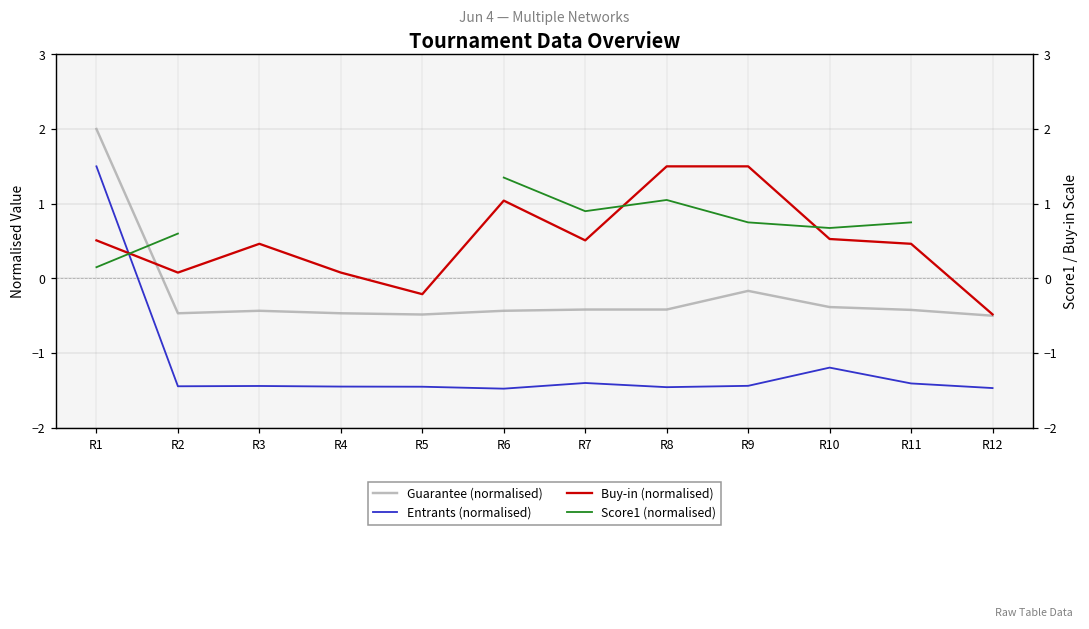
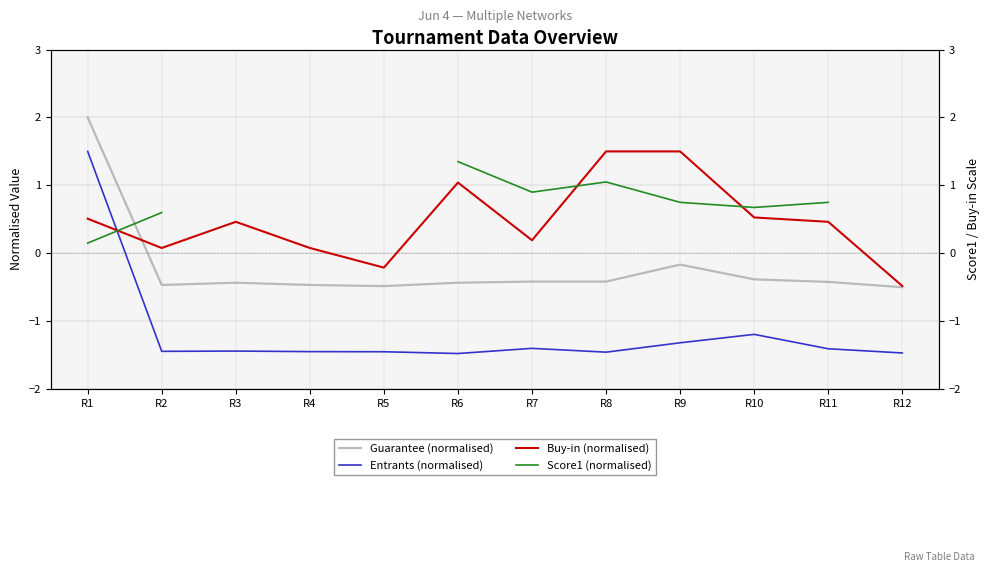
Buy-in (normalised), R7: 0.5 -> 0.2
Entrants (normalised), R9: -1.4 -> -1.3
